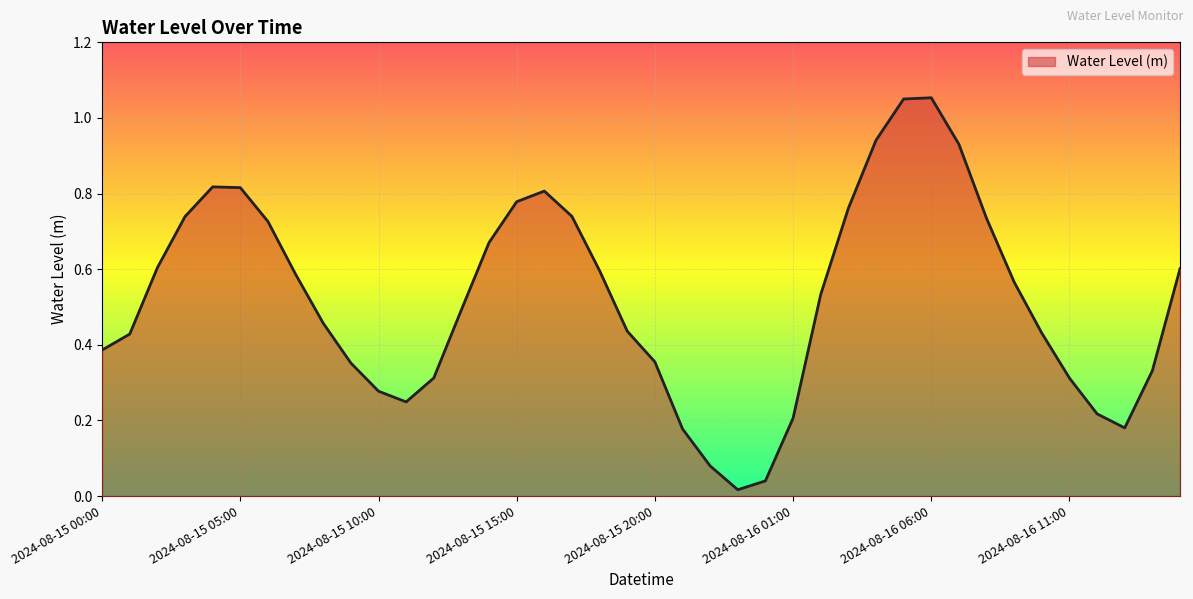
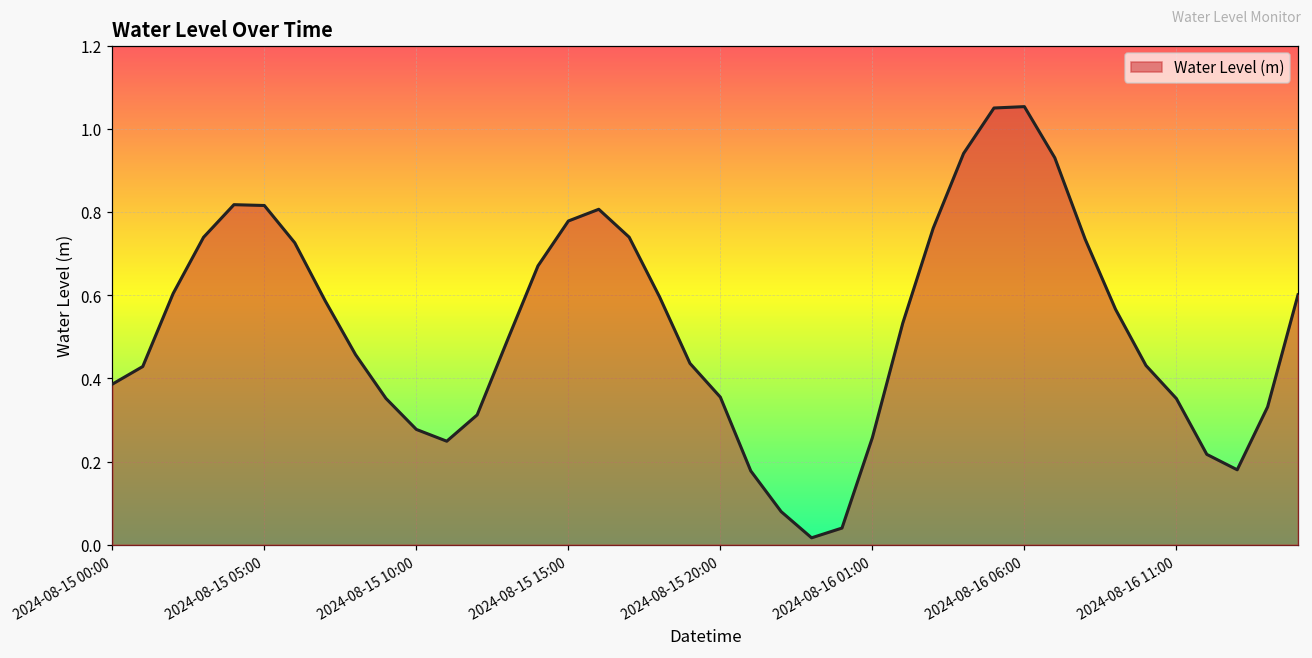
2024-08-16 01:00: 0.21 -> 0.26
2024-08-16 11:00: 0.31 -> 0.35
